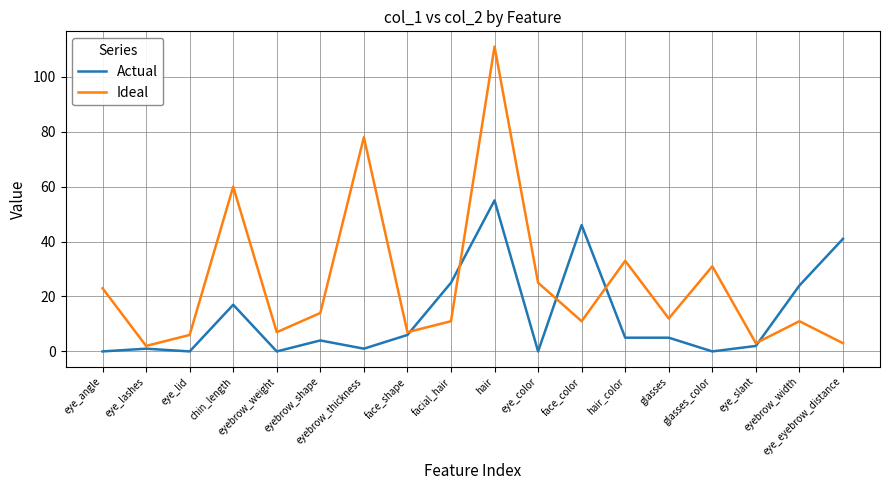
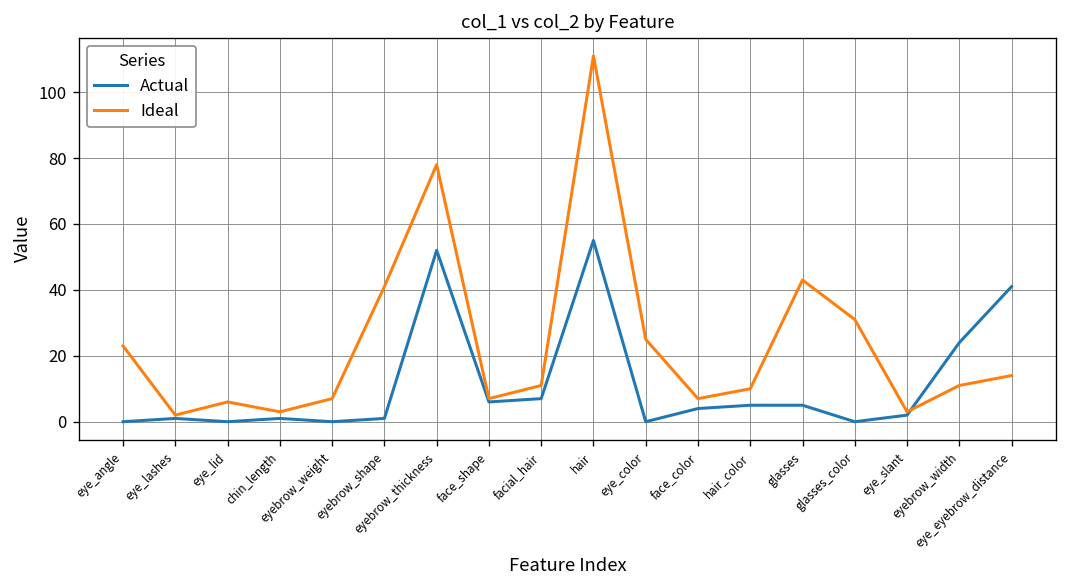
Actual, chin_length: 17 -> 1
Ideal, chin_length: 60 -> 3
Actual, eyebrow_shape: 4 -> 1
Ideal, eyebrow_shape: 14 -> 41
Actual, eyebrow_thickness: 1 -> 52
Actual, facial_hair: 25 -> 7
Actual, face_color: 46 -> 4
Ideal, face_color: 11 -> 7
Ideal, hair_color: 33 -> 10
Ideal, glasses: 12 -> 43
Ideal, eye_eyebrow_distance: 3 -> 14
